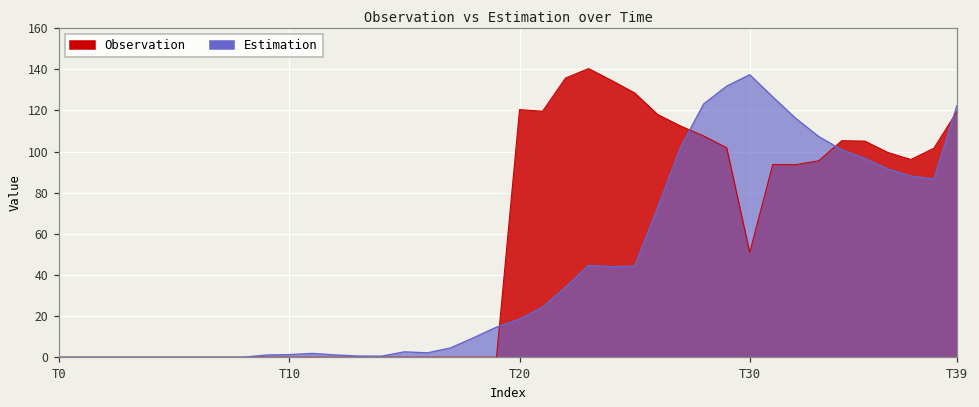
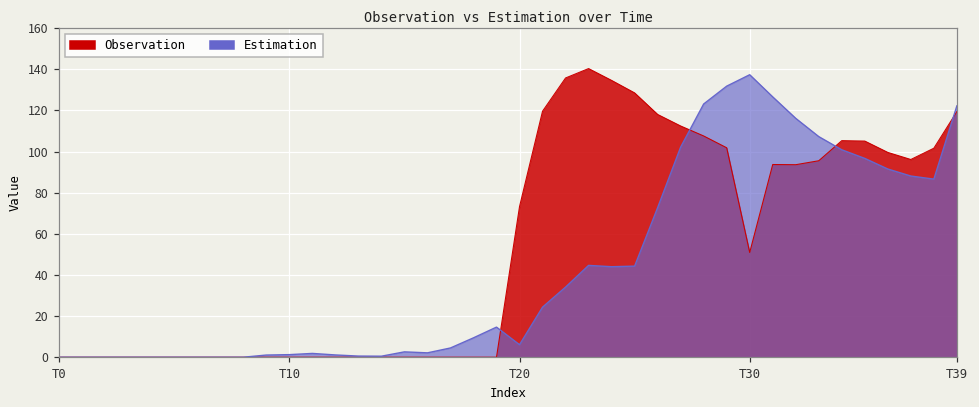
Observation, T20: 120 -> 73
Estimation, T20: 18 -> 6
